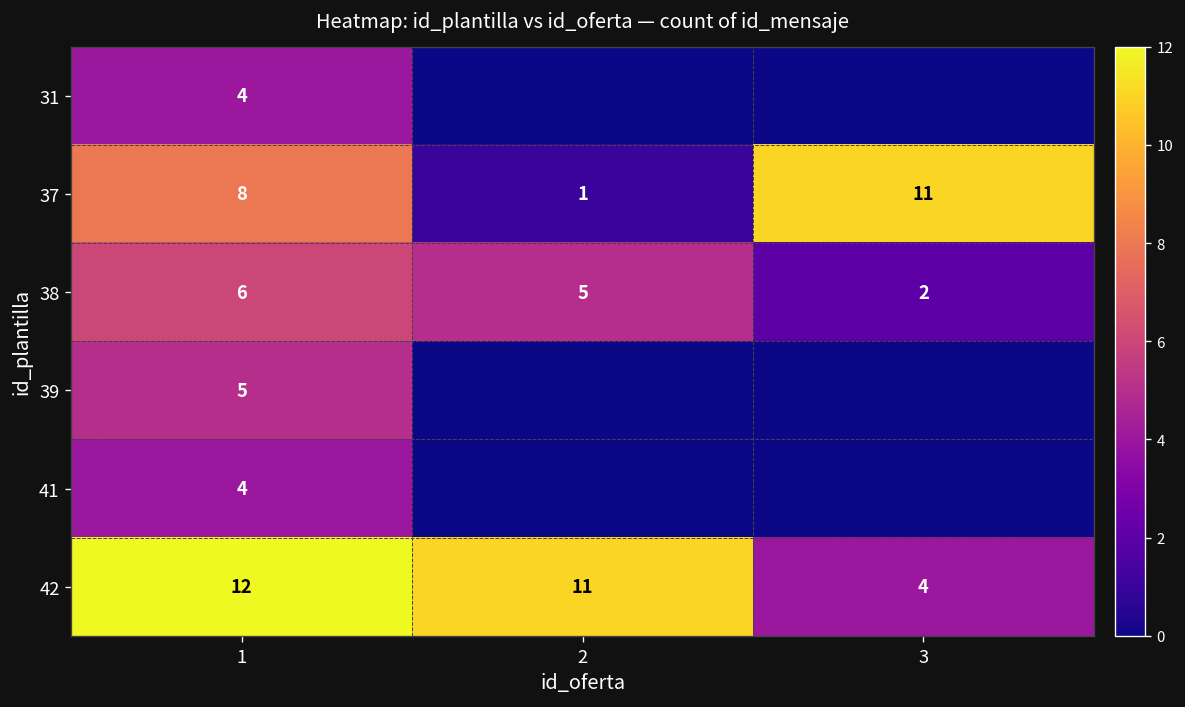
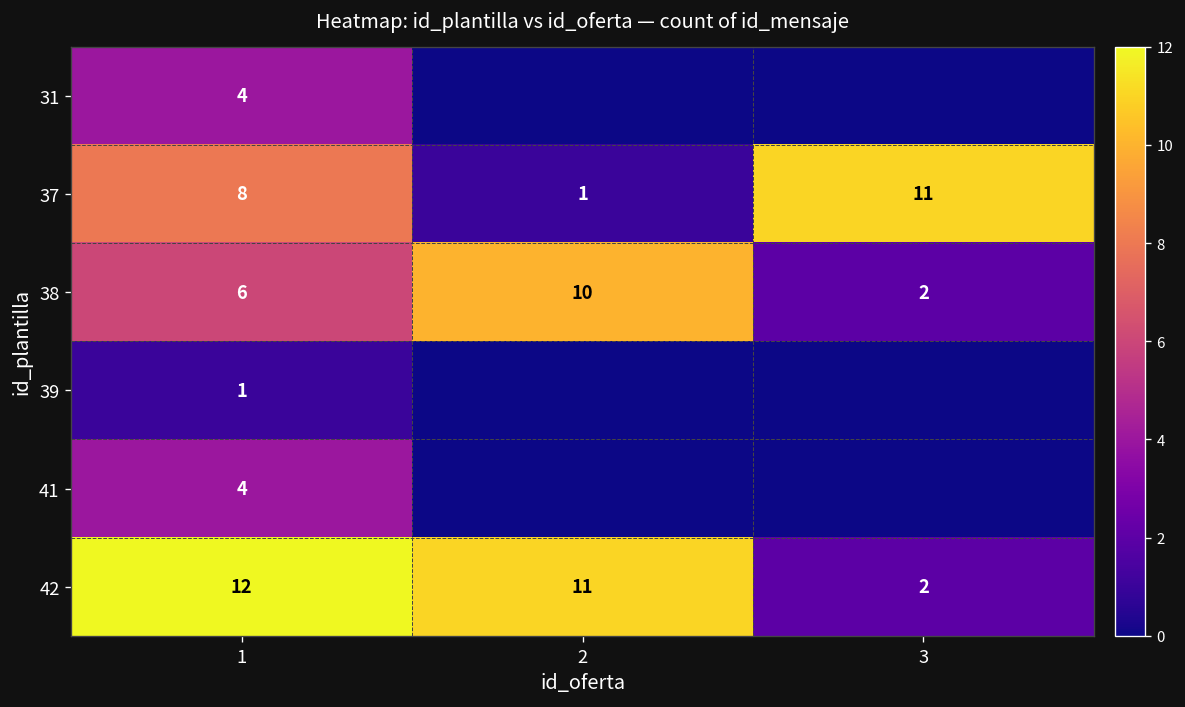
38, 2: 5 -> 10
39, 1: 5 -> 1
42, 3: 4 -> 2
